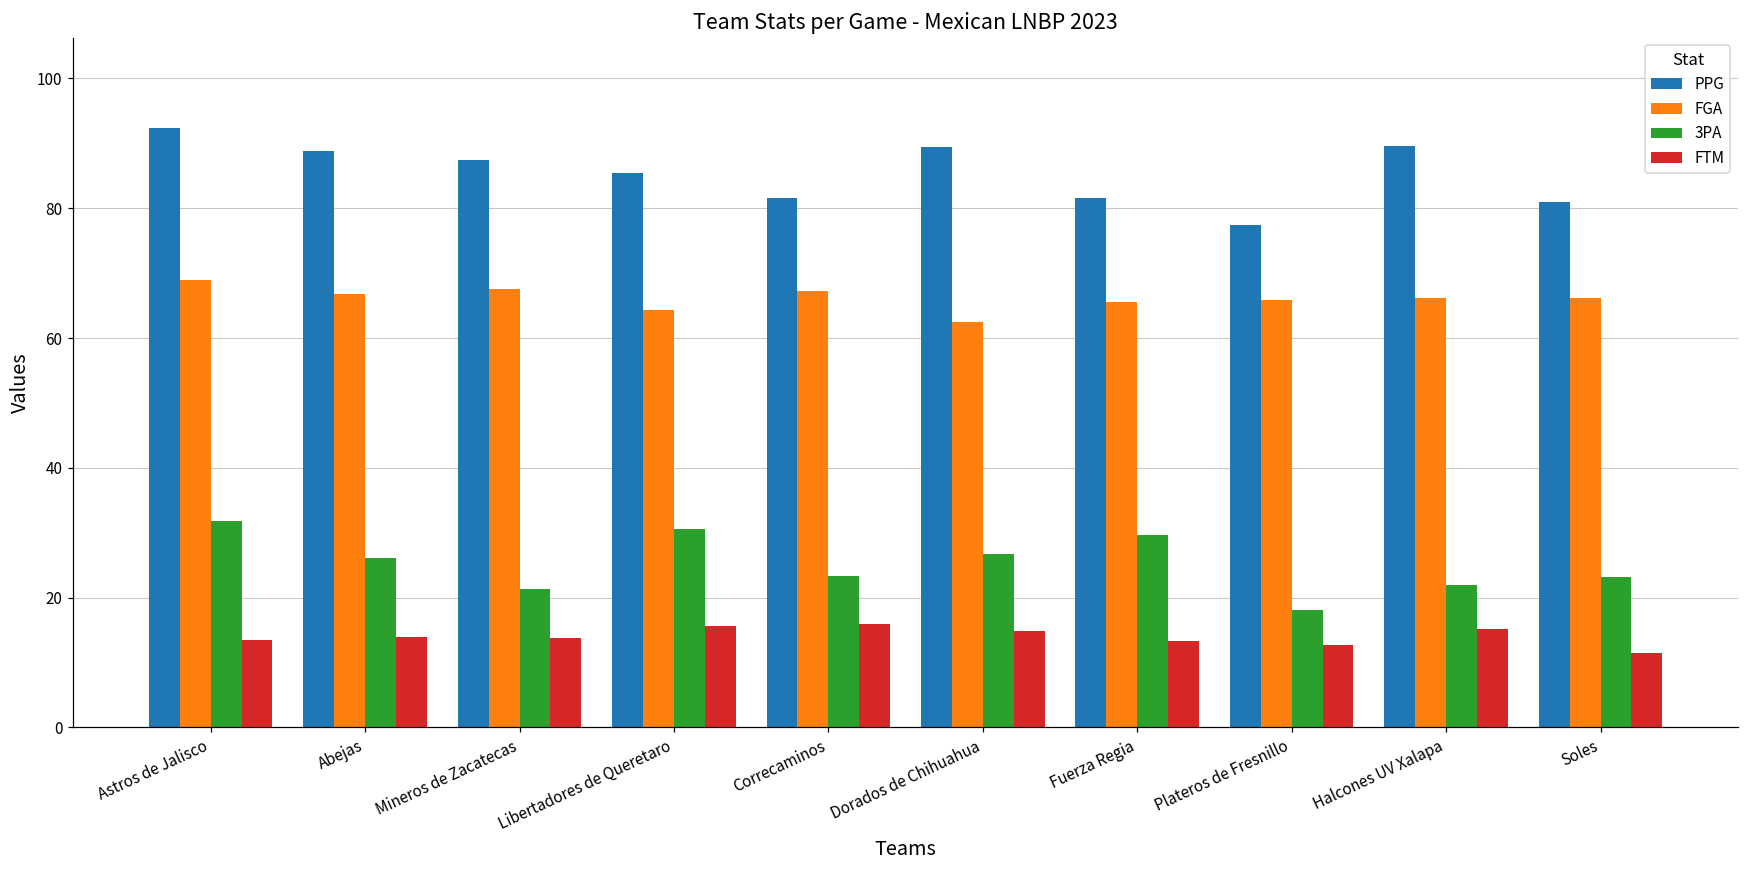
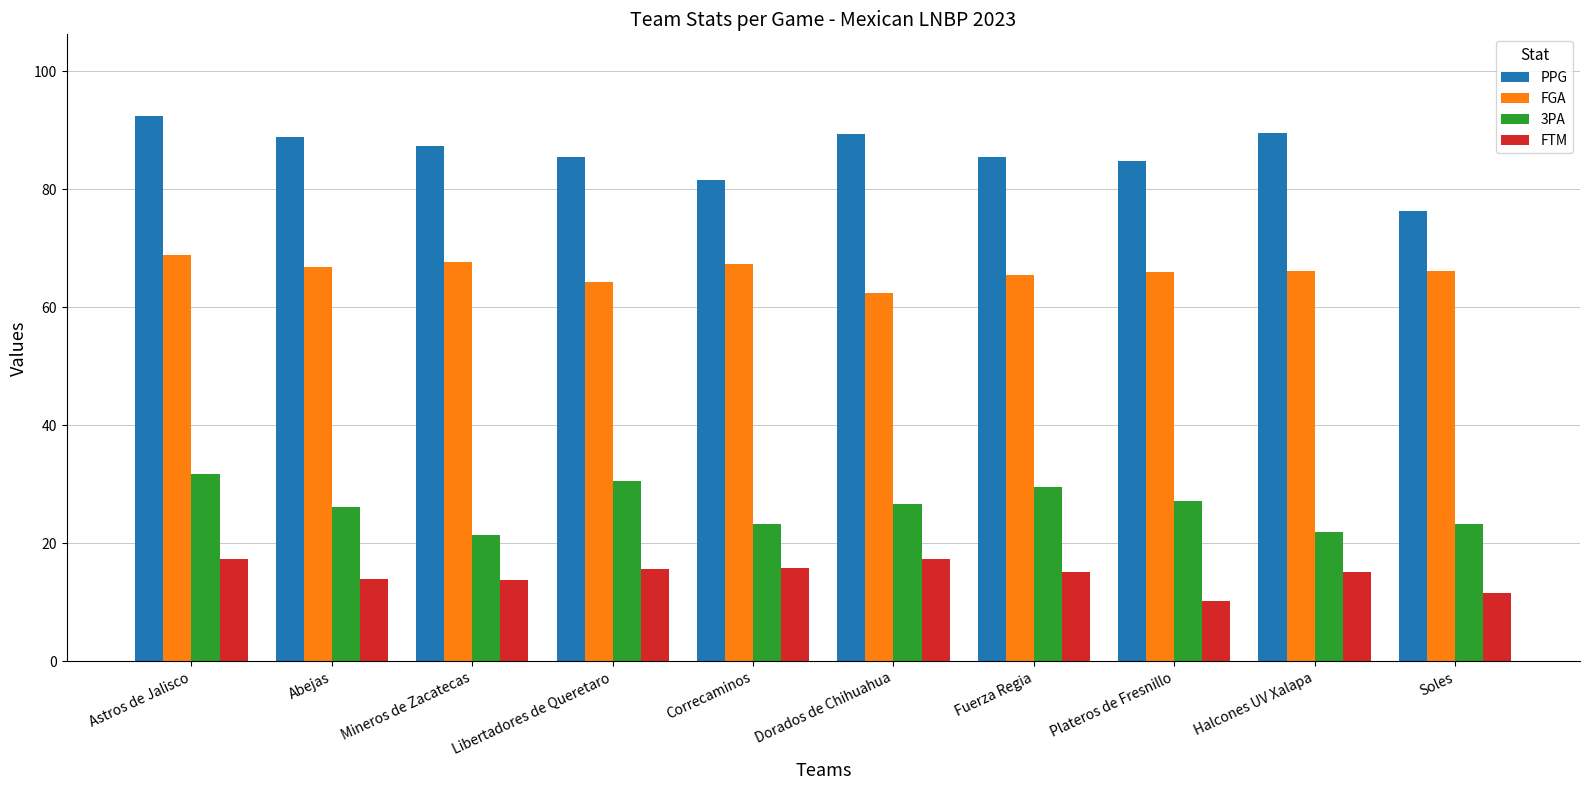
FTM, Astros de Jalisco: 14 -> 17
FTM, Dorados de Chihuahua: 15 -> 17
PPG, Fuerza Regia: 82 -> 85
FTM, Fuerza Regia: 13 -> 15
PPG, Plateros de Fresnillo: 77 -> 85
3PA, Plateros de Fresnillo: 18 -> 27
FTM, Plateros de Fresnillo: 13 -> 10
PPG, Soles: 81 -> 76
